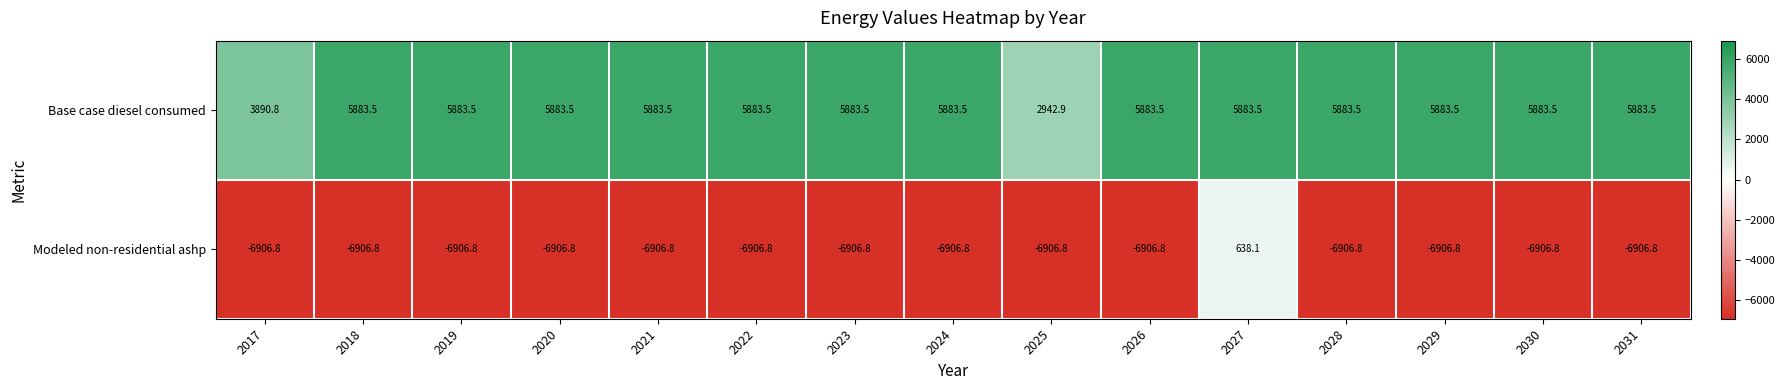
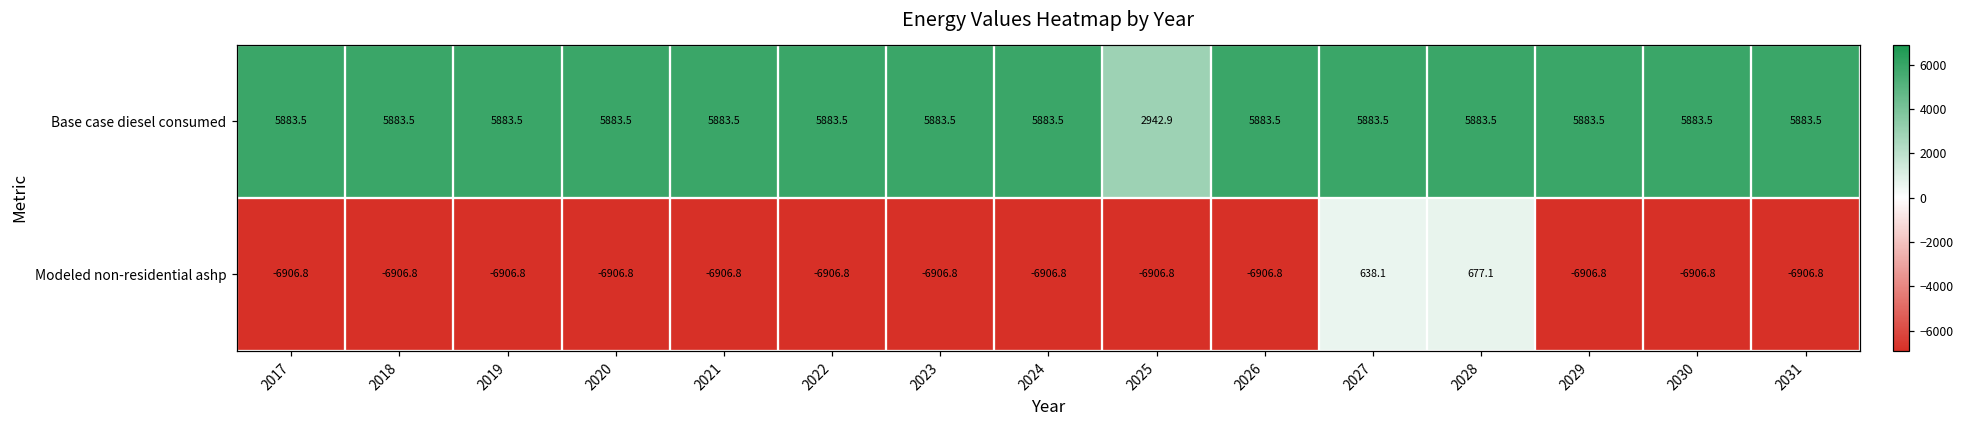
Base case diesel consumed, 2017: 3890.8 -> 5883.5
Modeled non-residential ashp, 2028: -6906.8 -> 677.1
